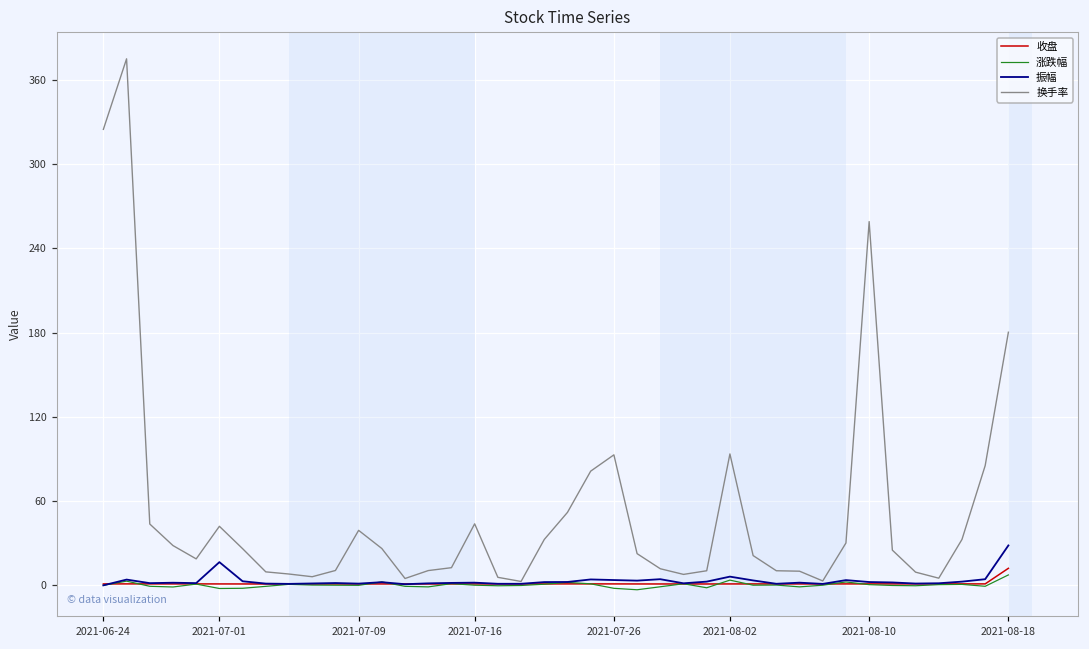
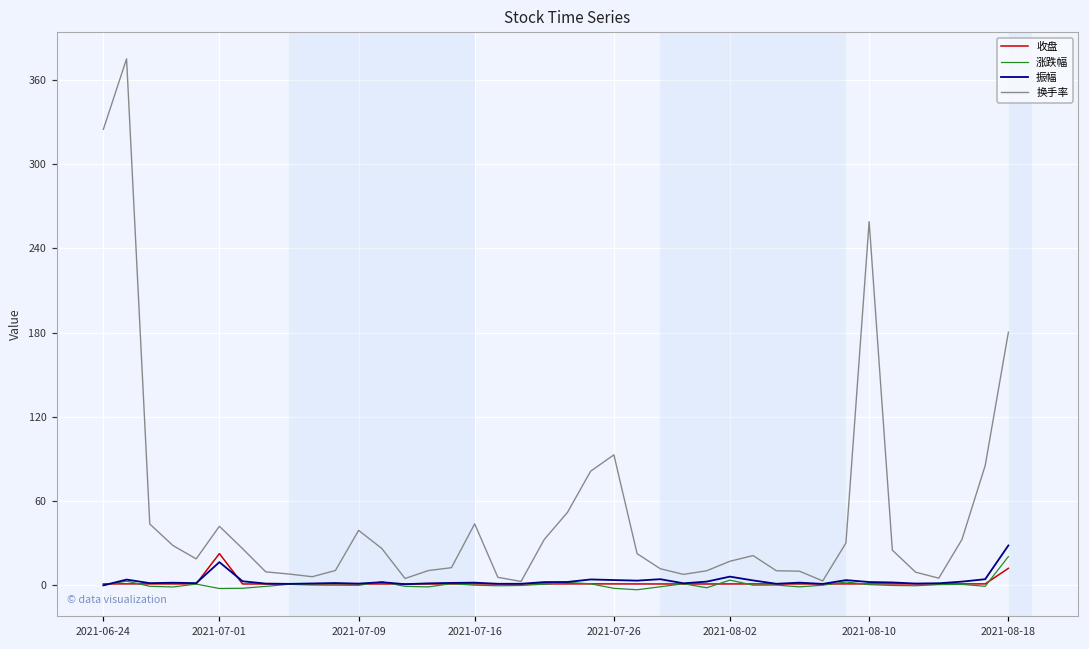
收盘, 2021-07-01: 1 -> 23
换手率, 2021-08-02: 94 -> 17
涨跌幅, 2021-08-18: 7 -> 20
